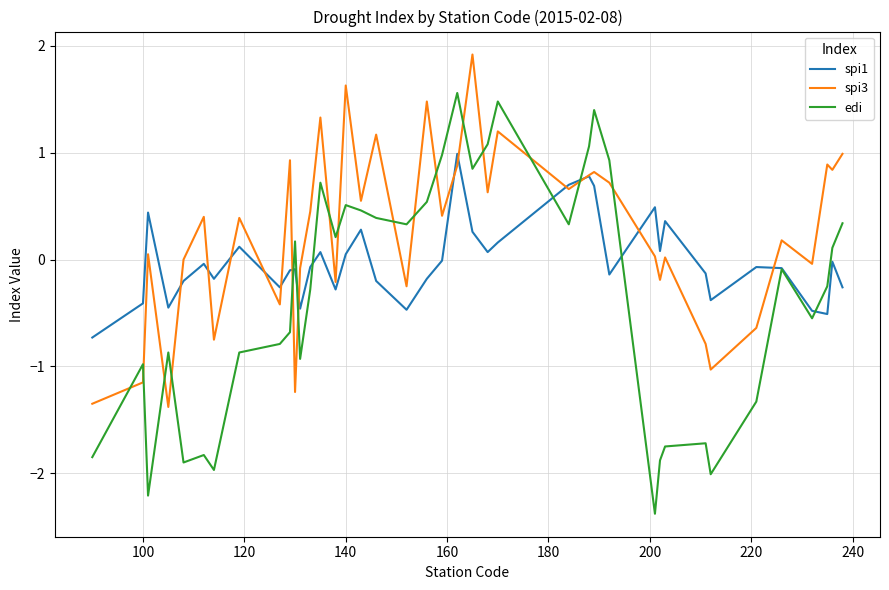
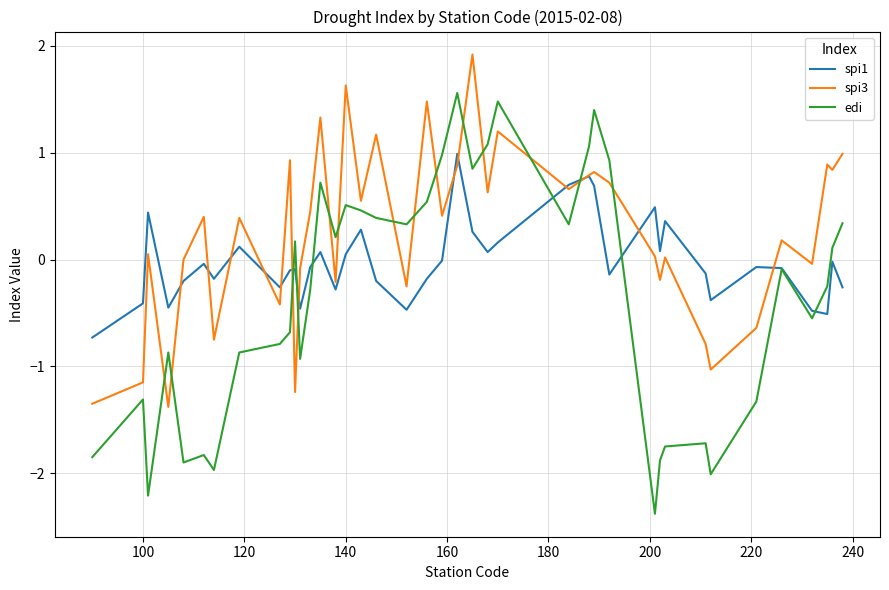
edi, 100: -0.98 -> -1.31
